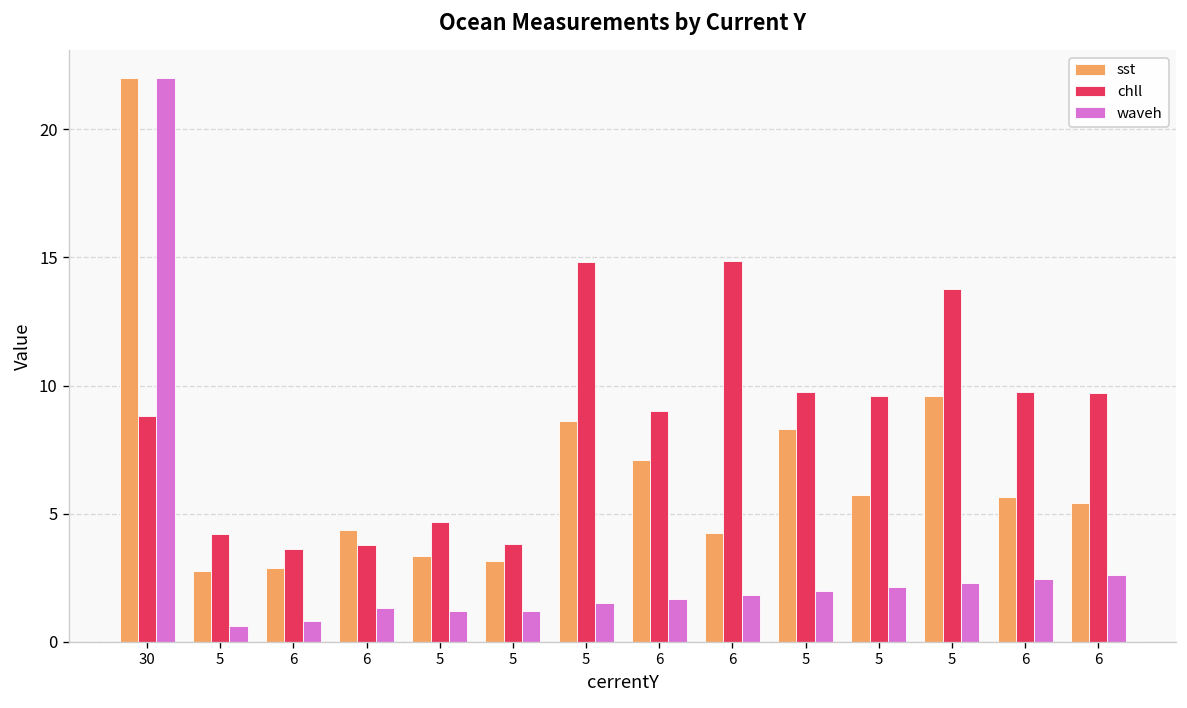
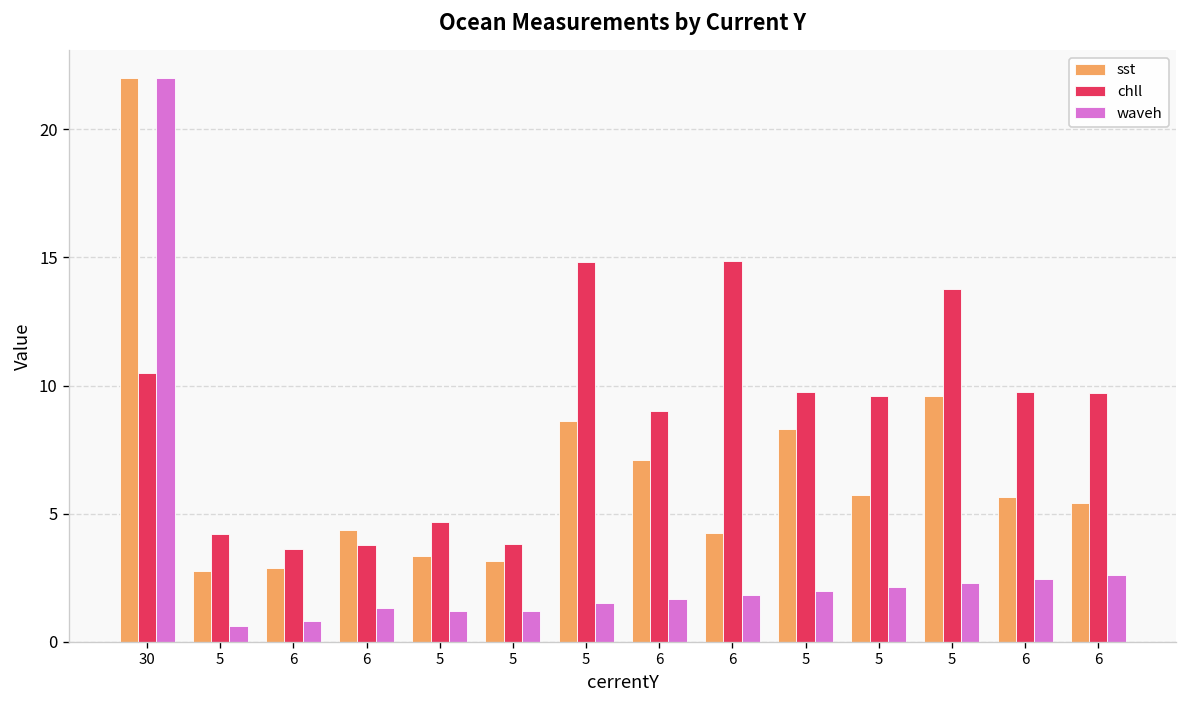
chll, 30: 8.8 -> 10.5
